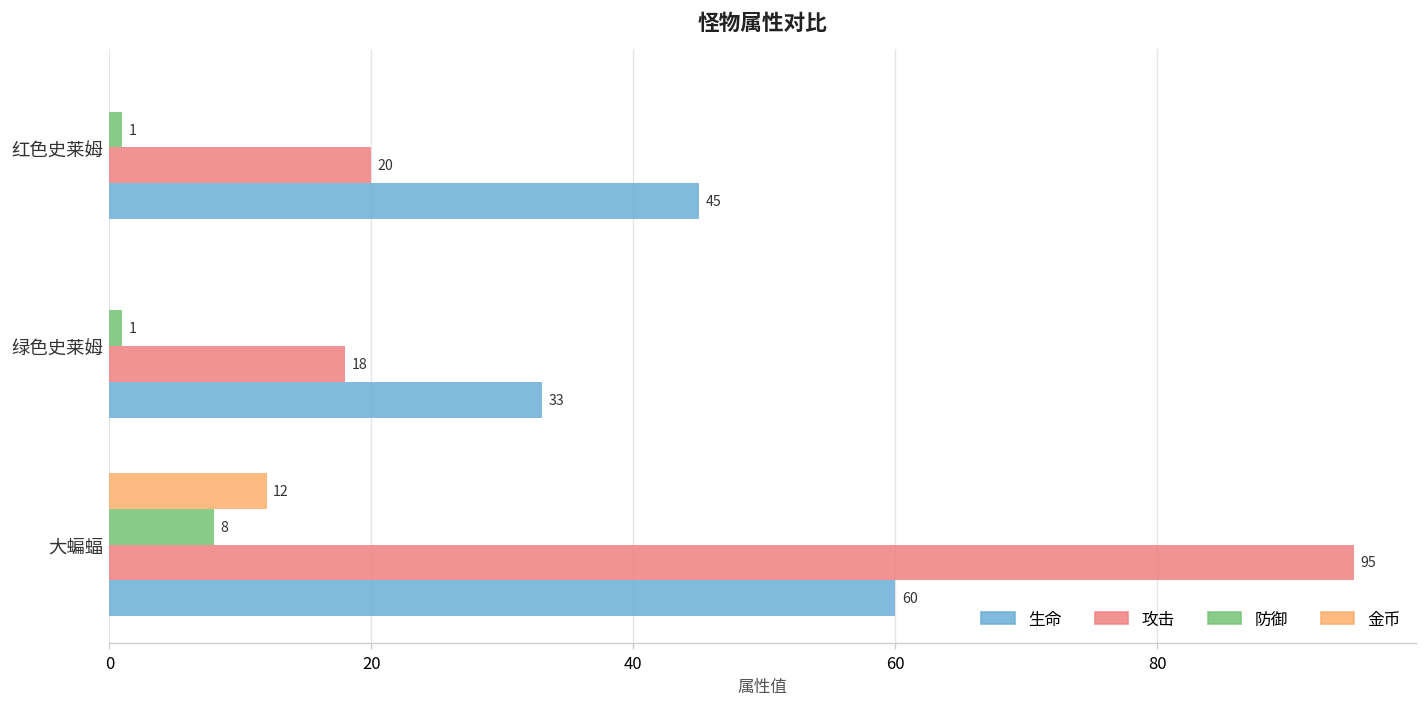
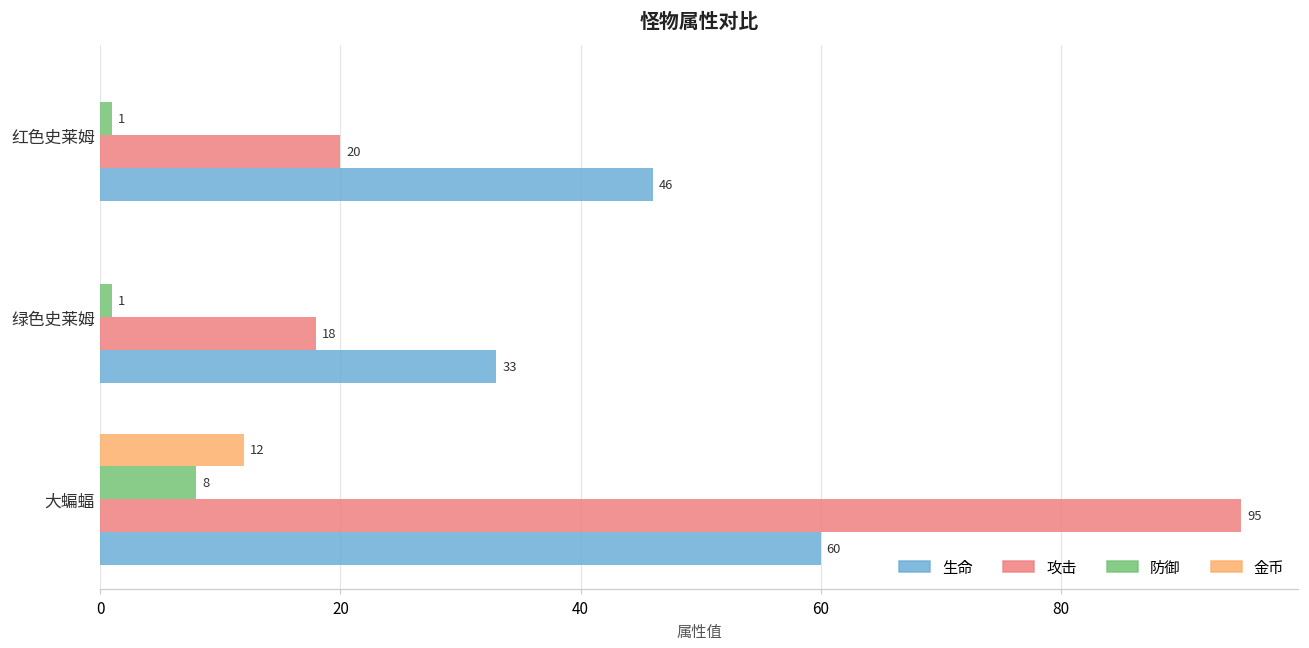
生命, 红色史莱姆: 45 -> 46
